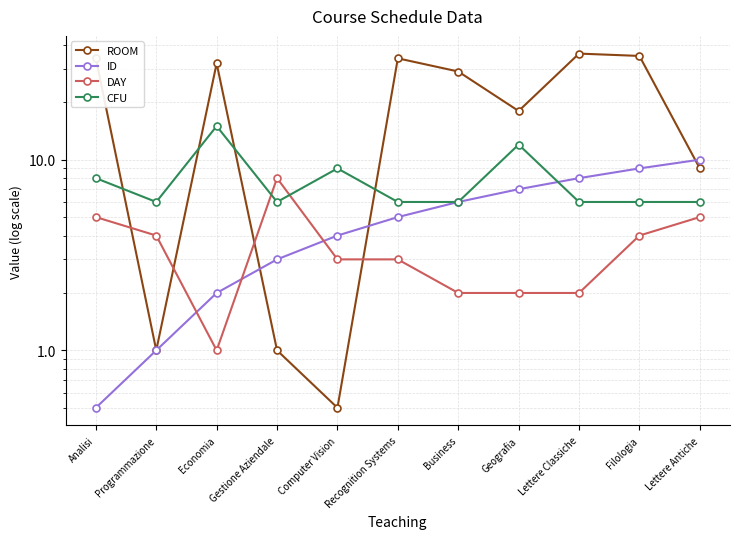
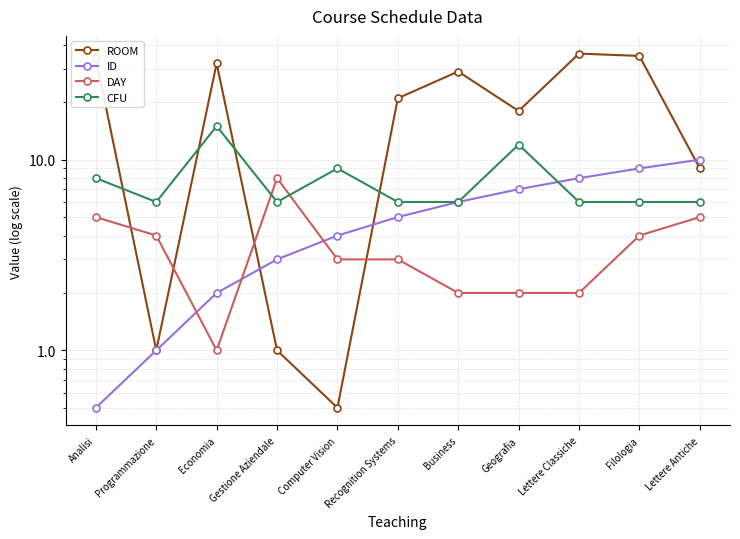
ROOM, Recognition Systems: 34 -> 21
